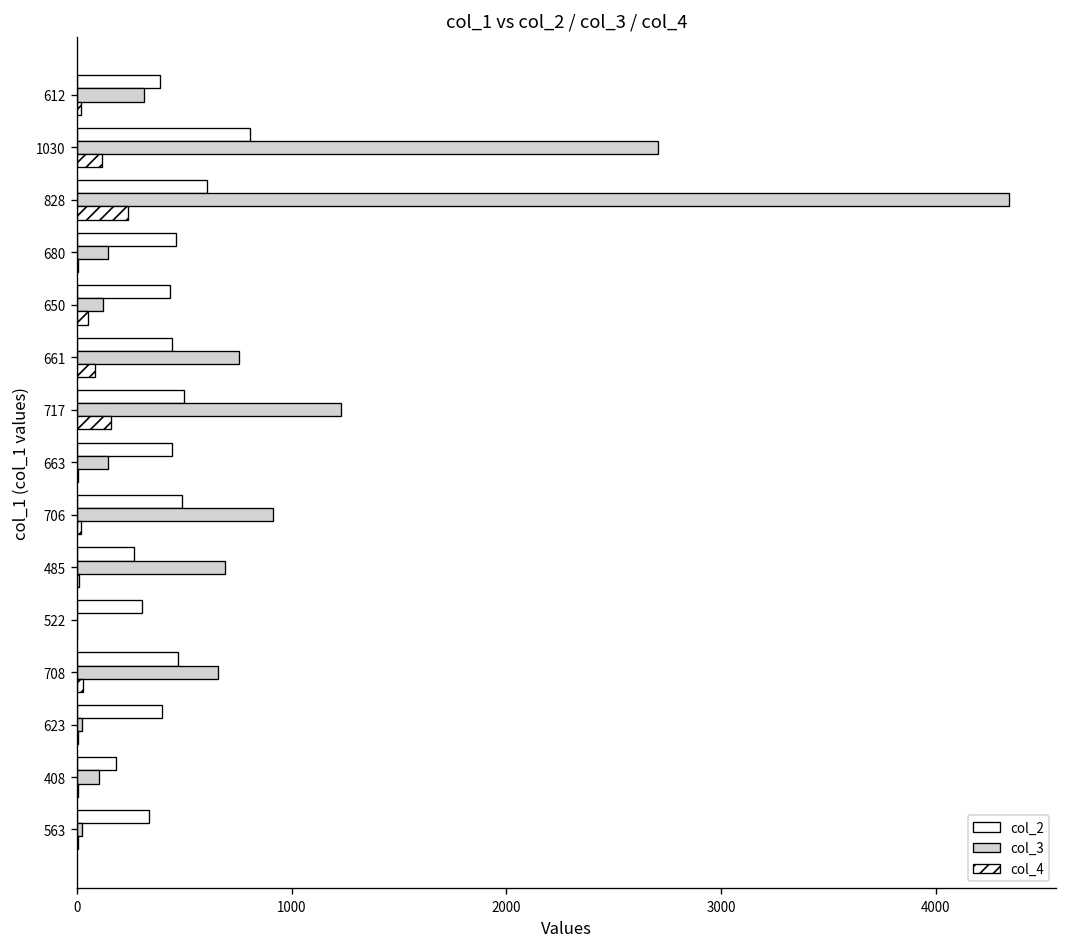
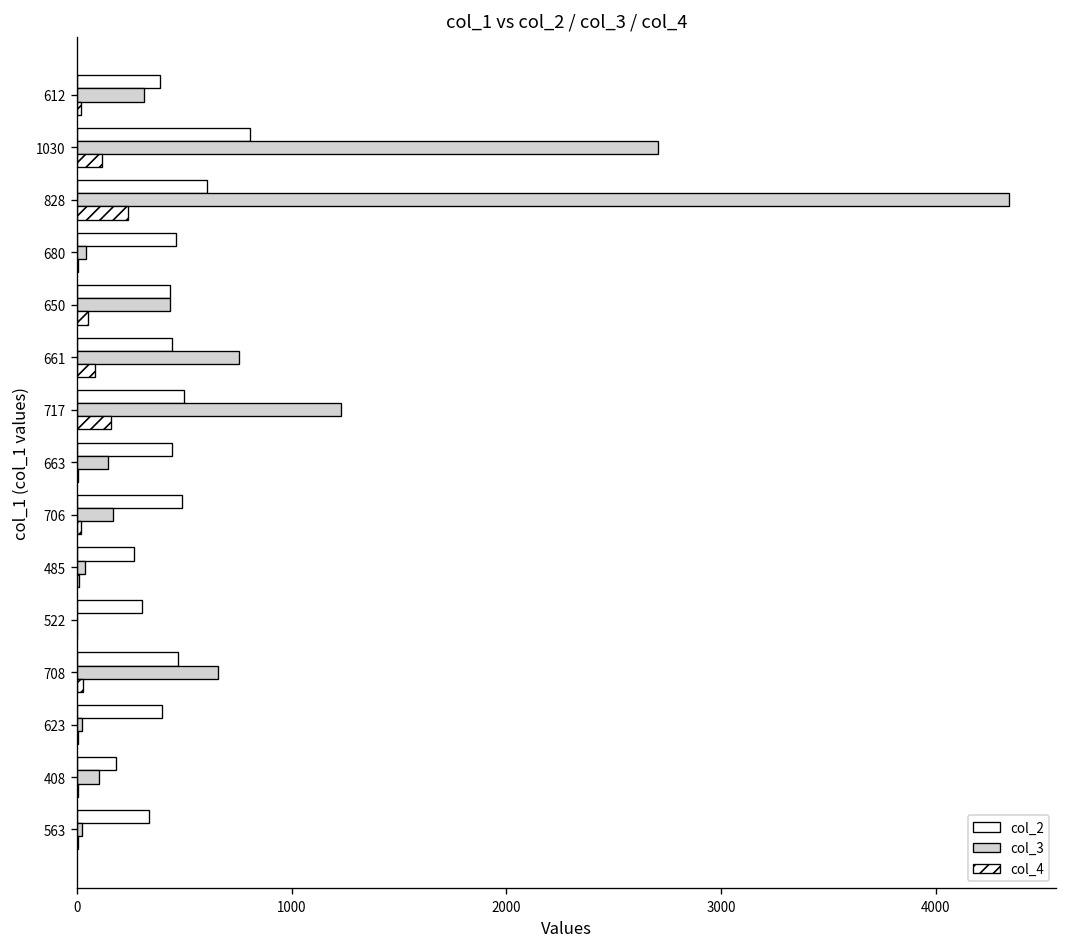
col_3, 680: 140 -> 40
col_3, 650: 120 -> 430
col_3, 706: 910 -> 160
col_3, 485: 690 -> 40
